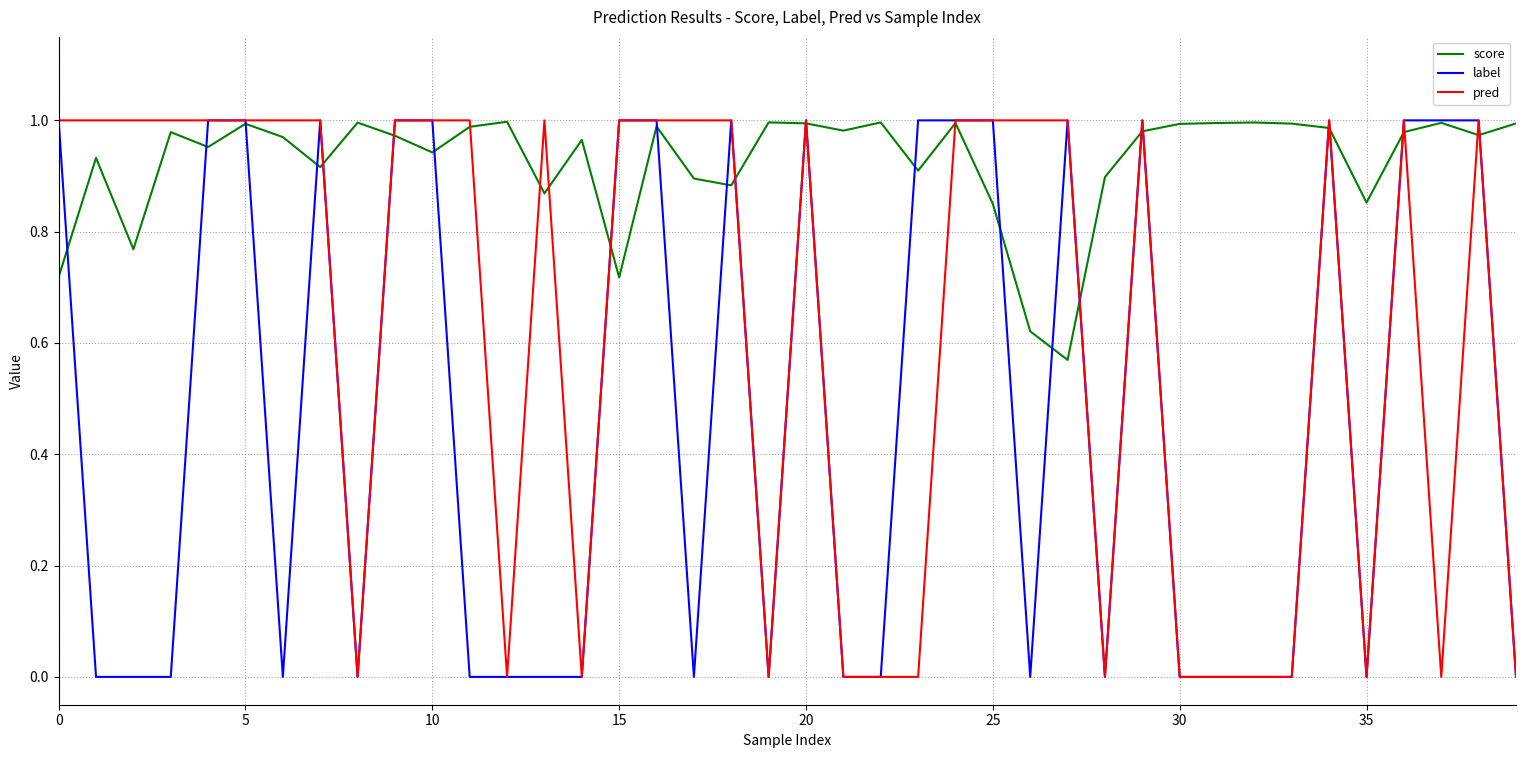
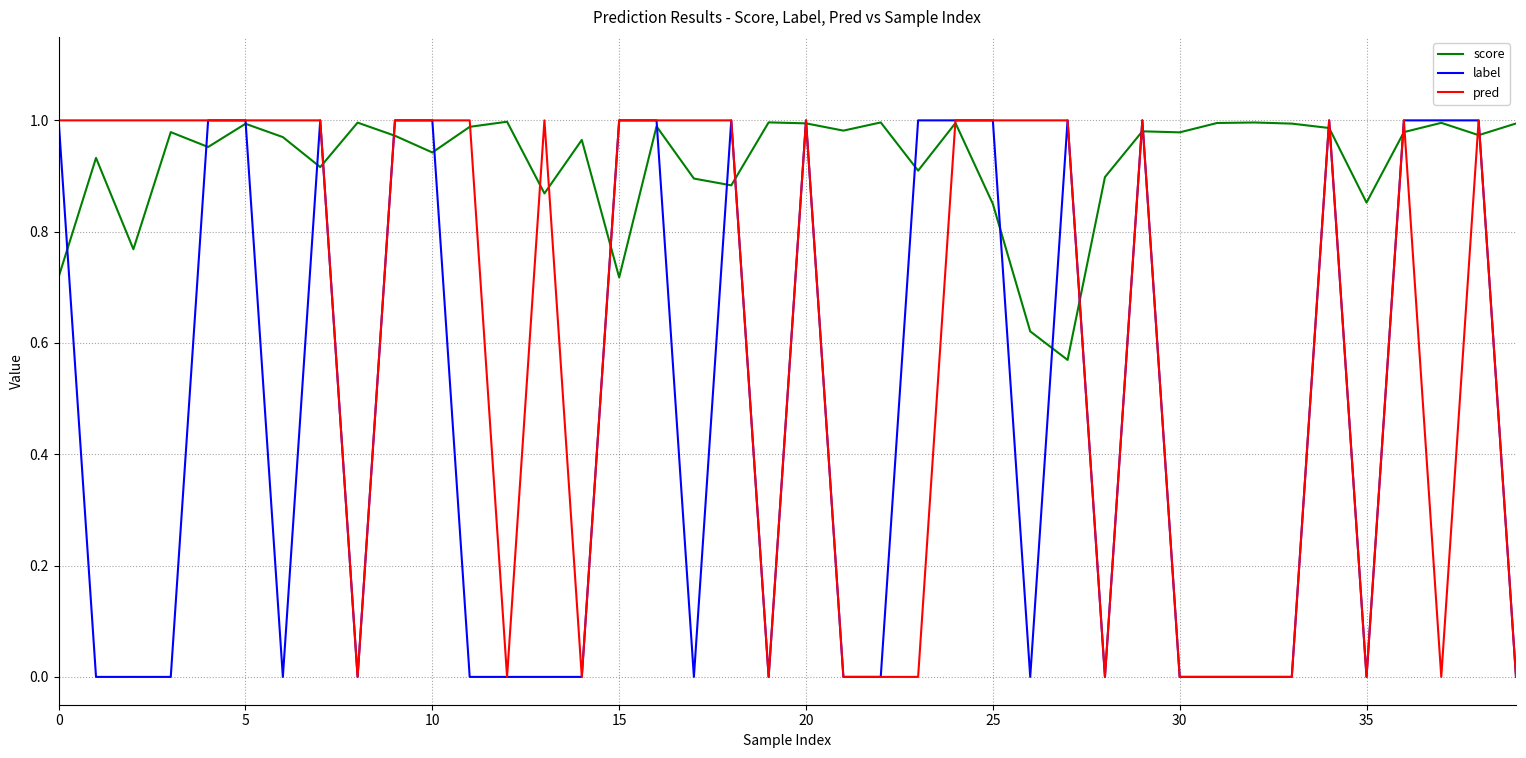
score, 30: 0.99 -> 0.98
